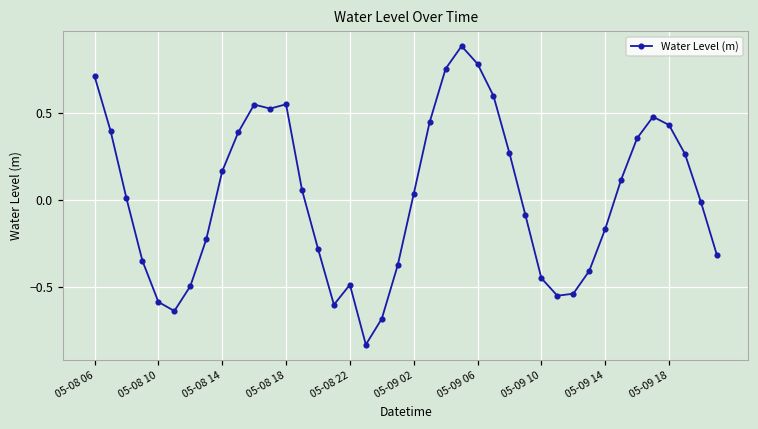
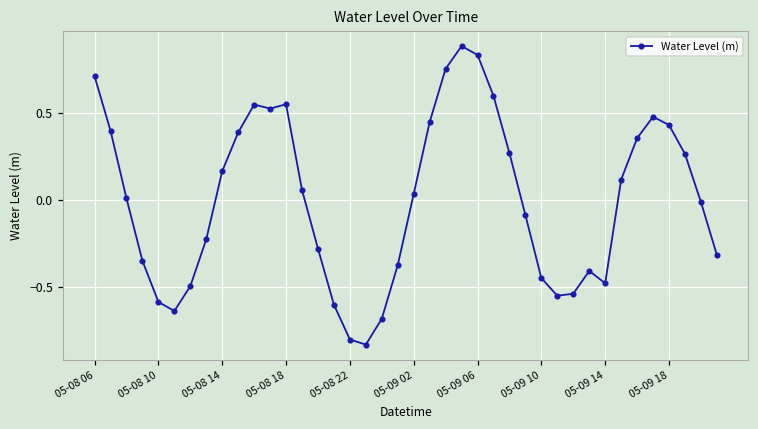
05-08 22: -0.48 -> -0.80
05-09 06: 0.78 -> 0.83
05-09 14: -0.17 -> -0.48
